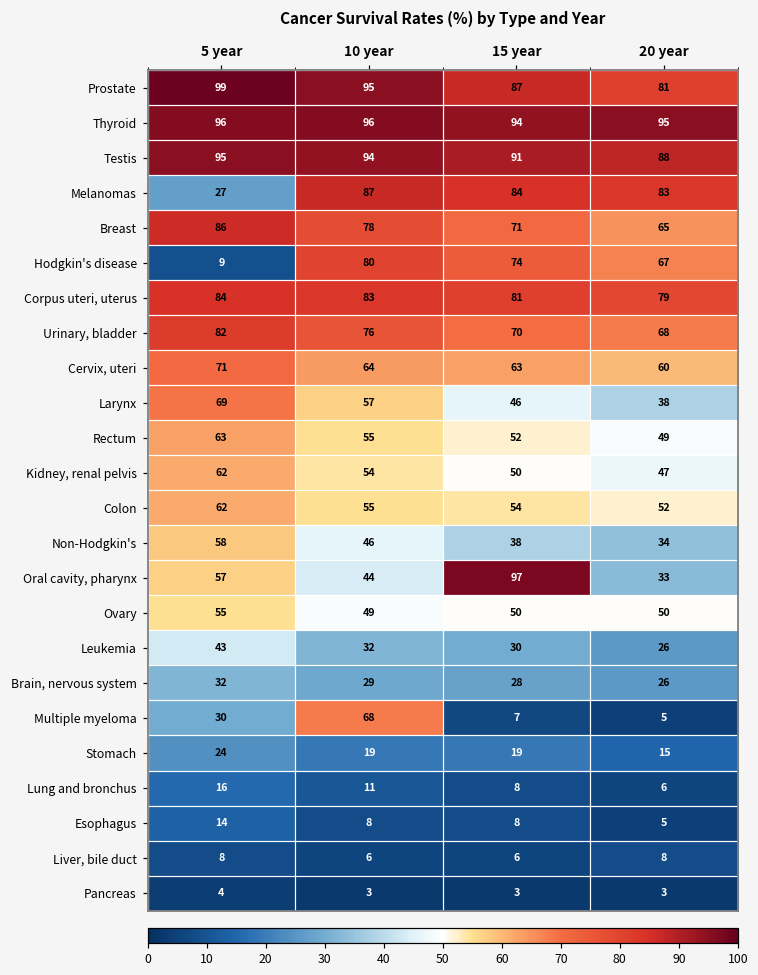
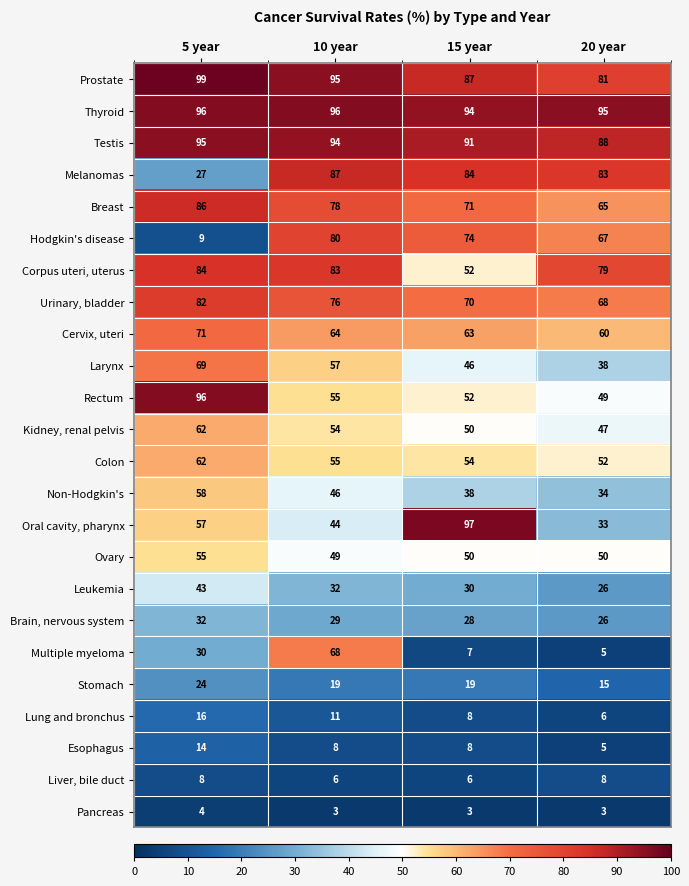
Corpus uteri, uterus, 15 year: 81 -> 52
Rectum, 5 year: 63 -> 96
